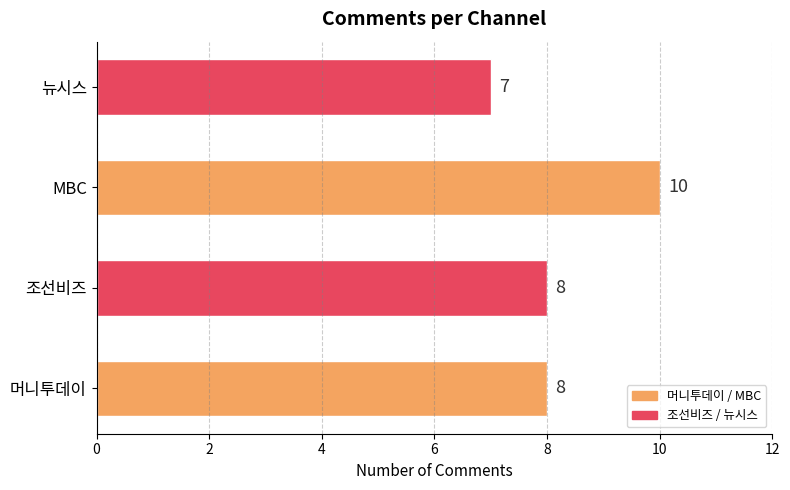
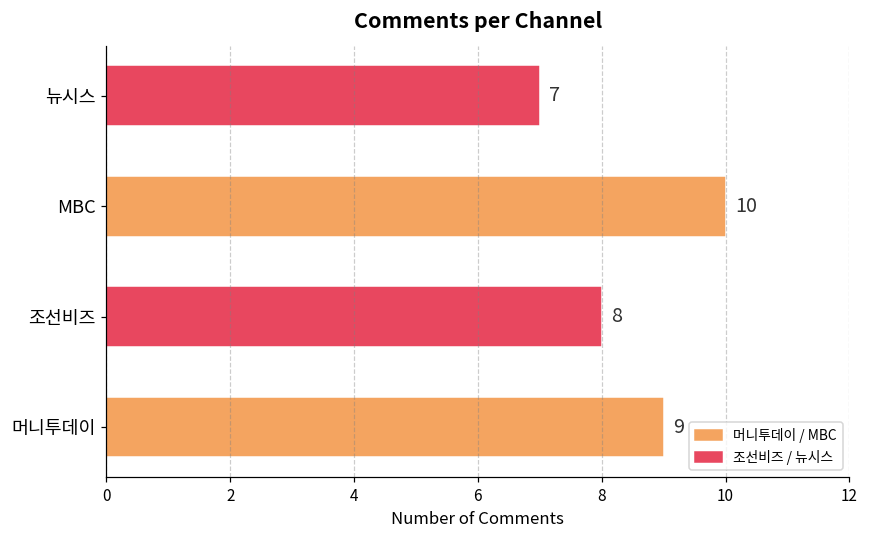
머니투데이: 8 -> 9
